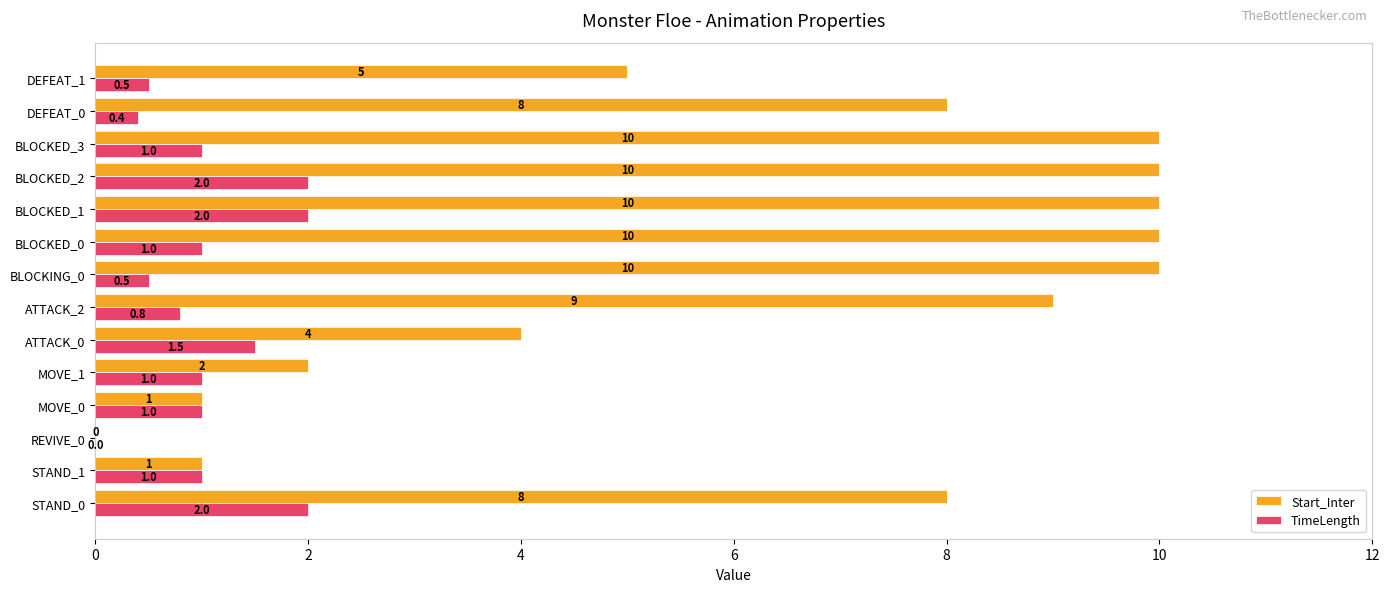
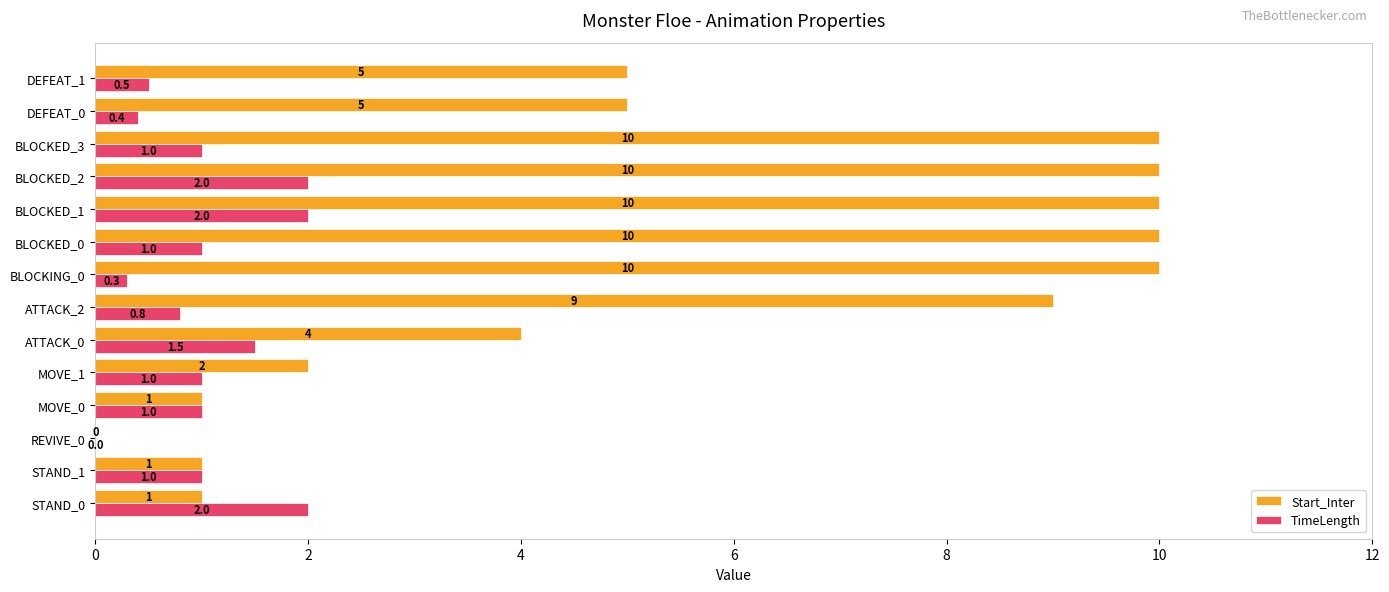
Start_Inter, DEFEAT_0: 8 -> 5
TimeLength, BLOCKING_0: 0.5 -> 0.3
Start_Inter, STAND_0: 8 -> 1
